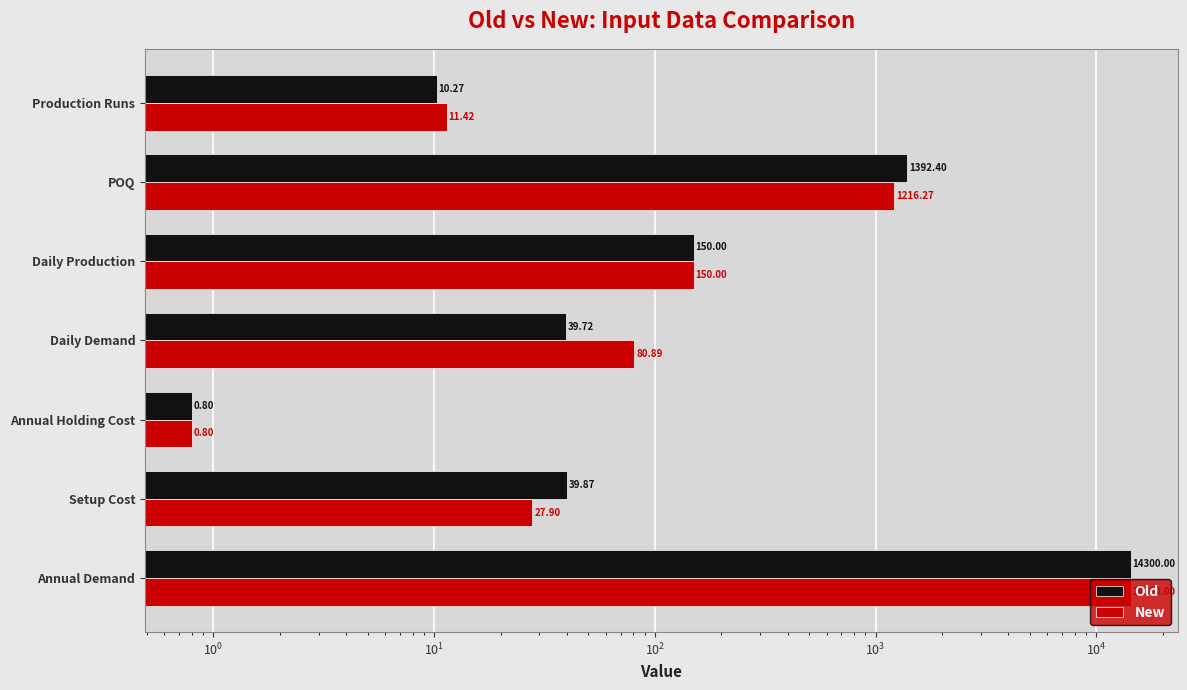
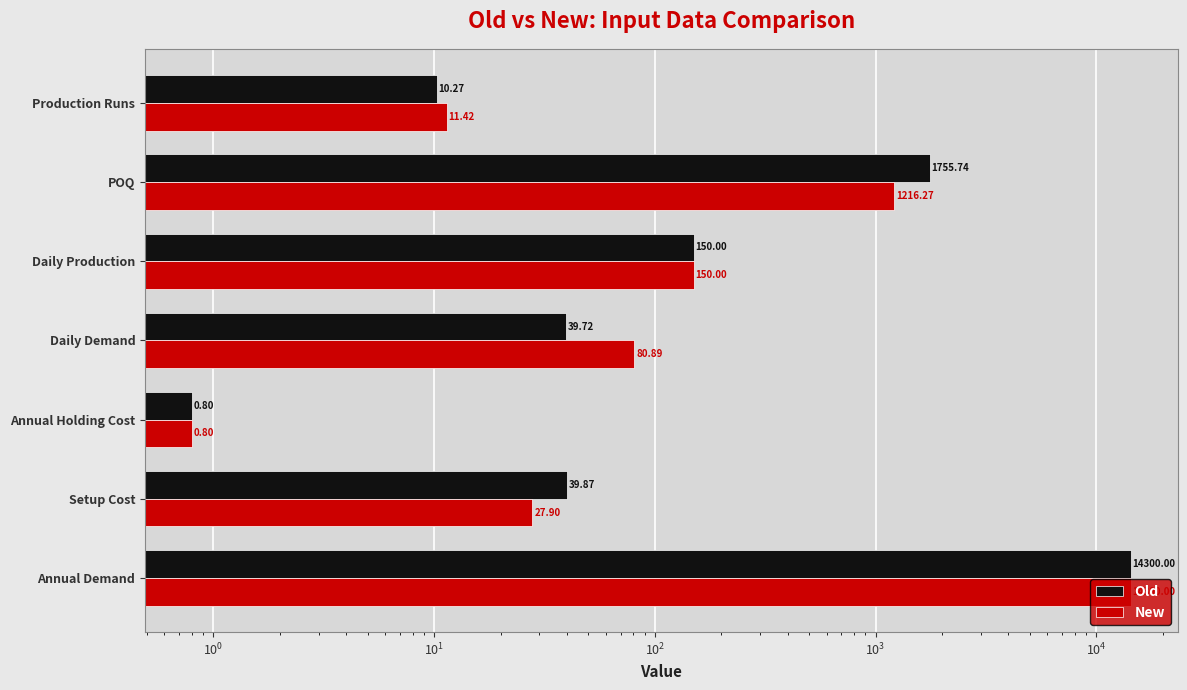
Old, POQ: 1392.40 -> 1755.74
